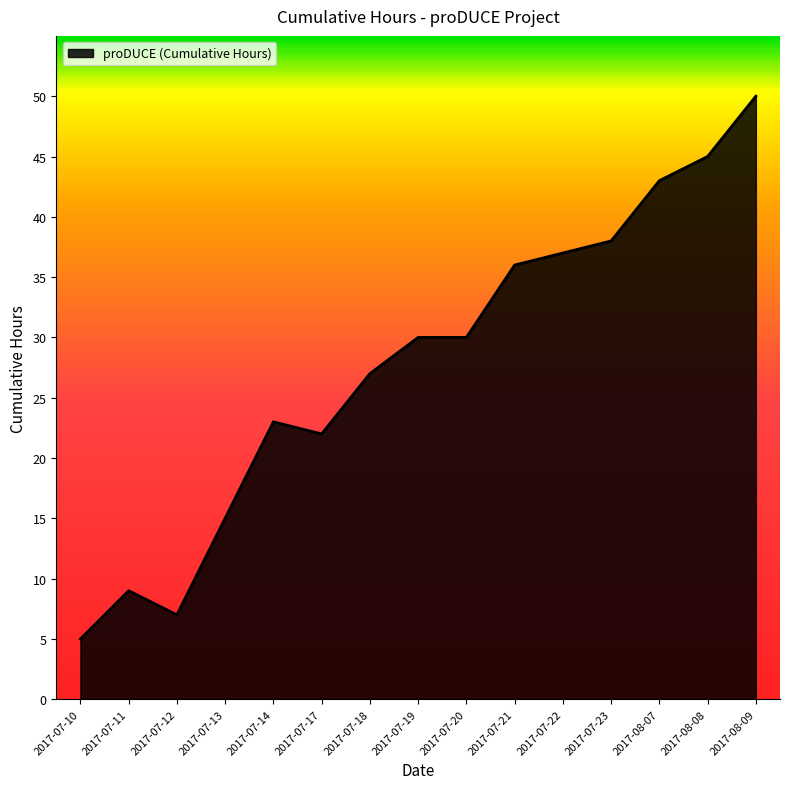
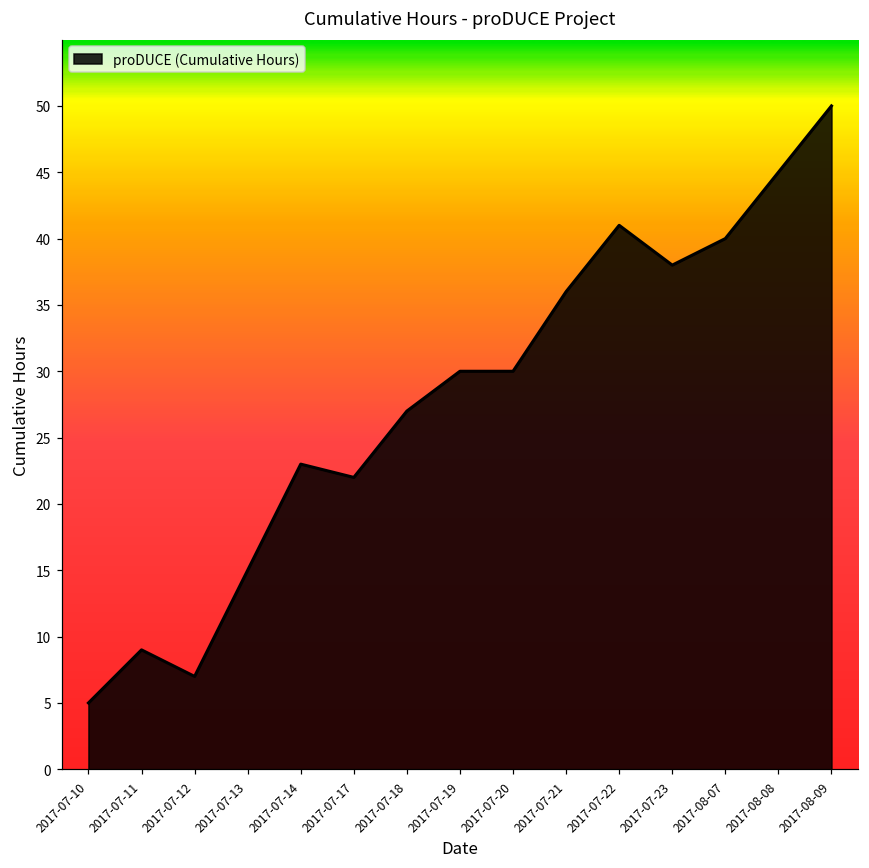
2017-07-22: 37 -> 41
2017-08-07: 43 -> 40
